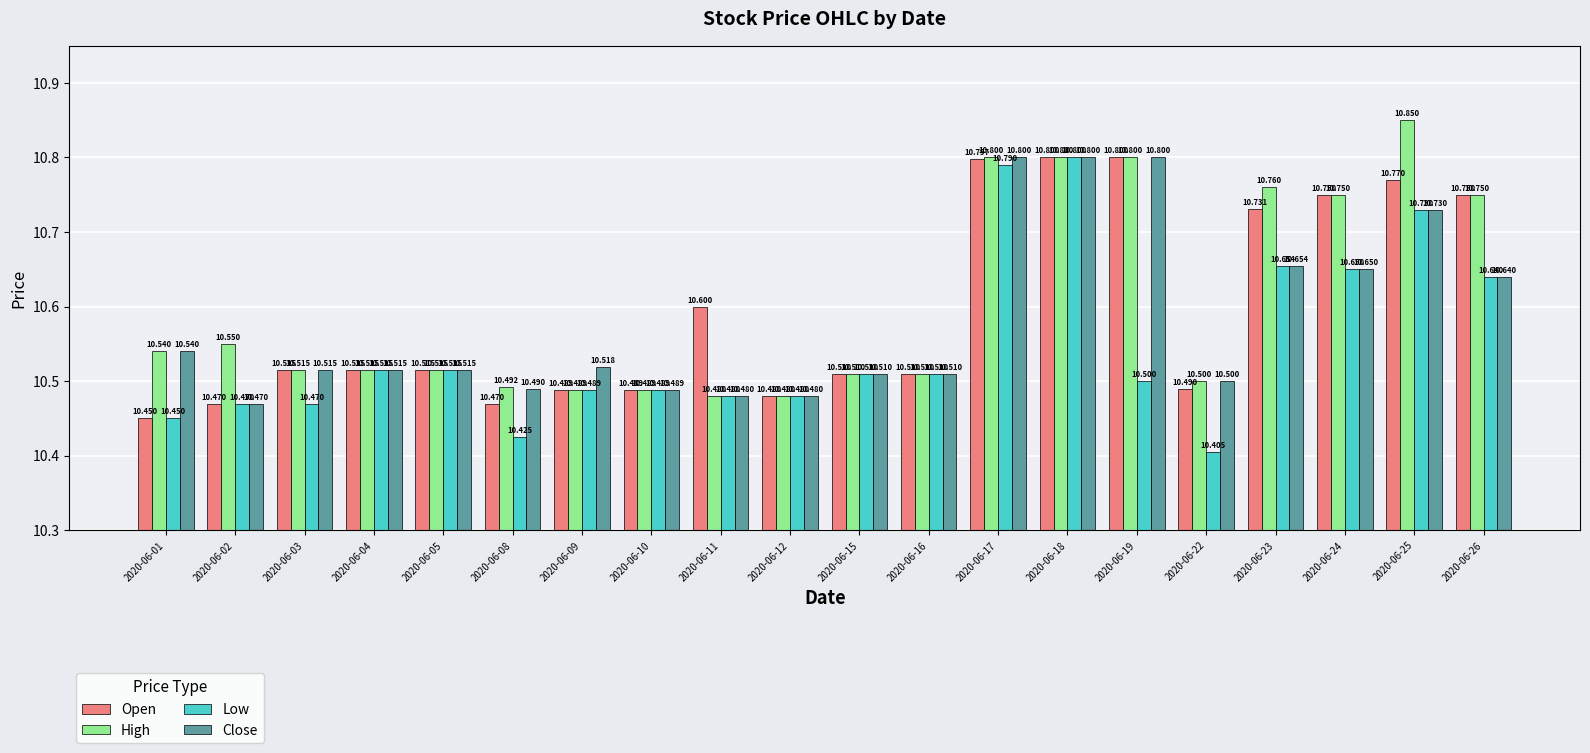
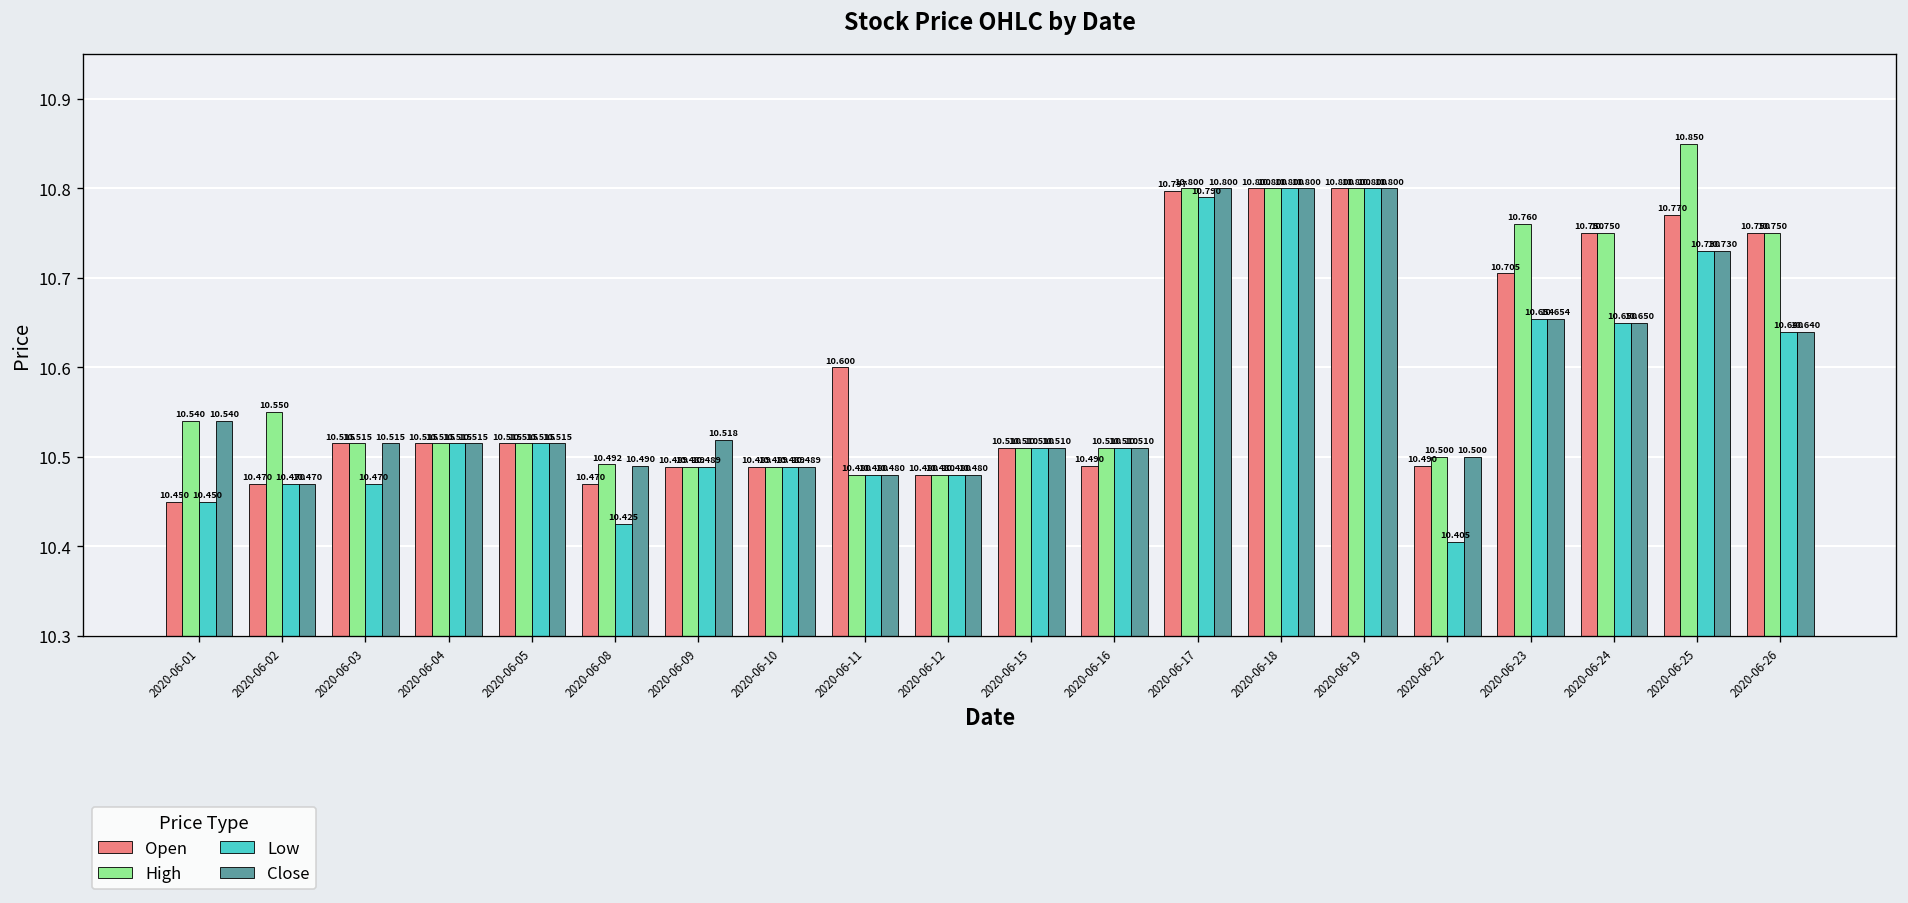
Open, 2020-06-16: 10.510 -> 10.490
Low, 2020-06-19: 10.500 -> 10.800
Open, 2020-06-23: 10.731 -> 10.705
